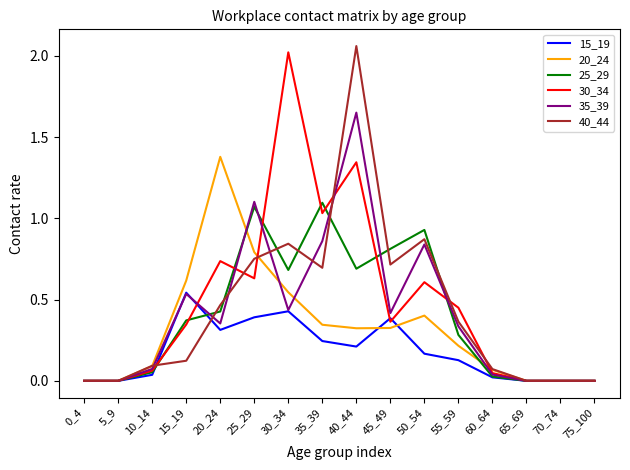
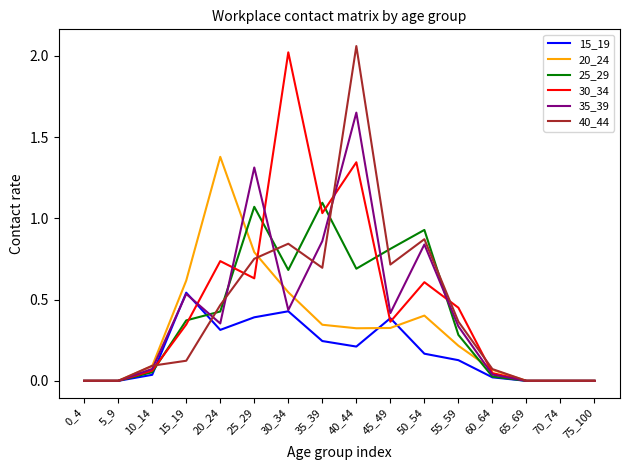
35_39, 25_29: 1.10 -> 1.31
